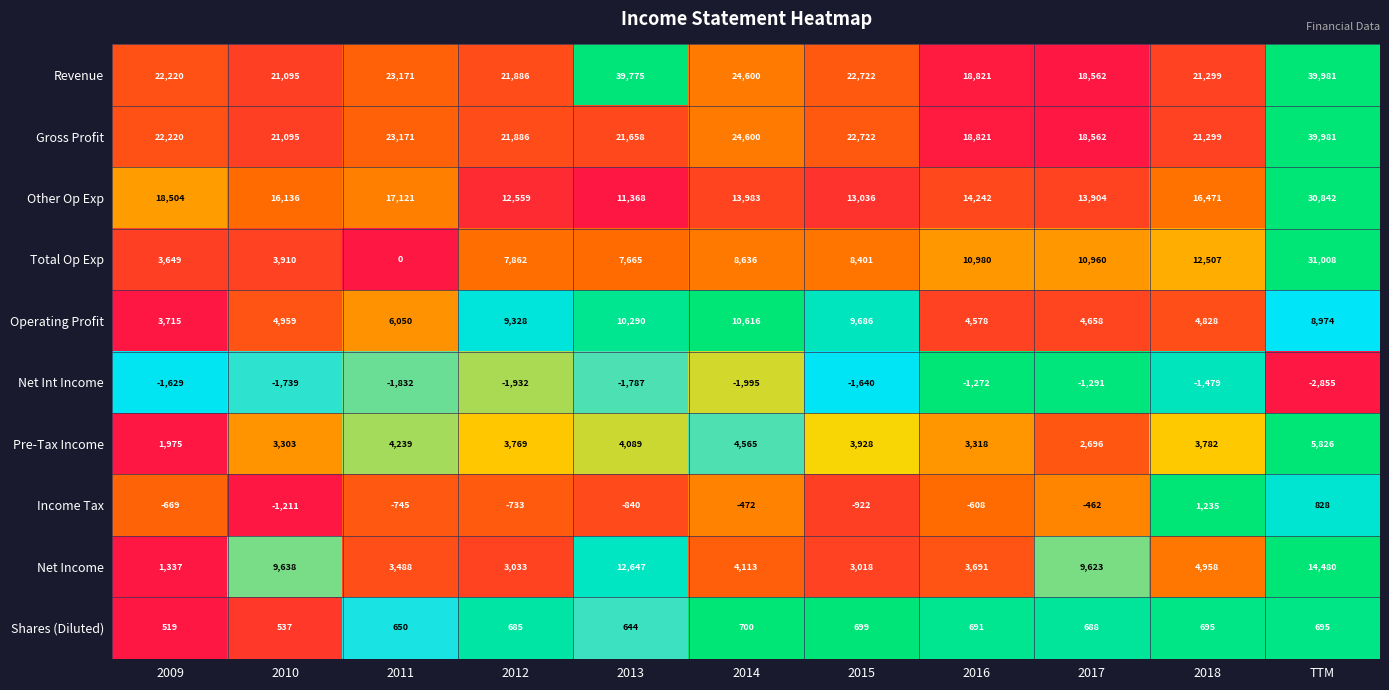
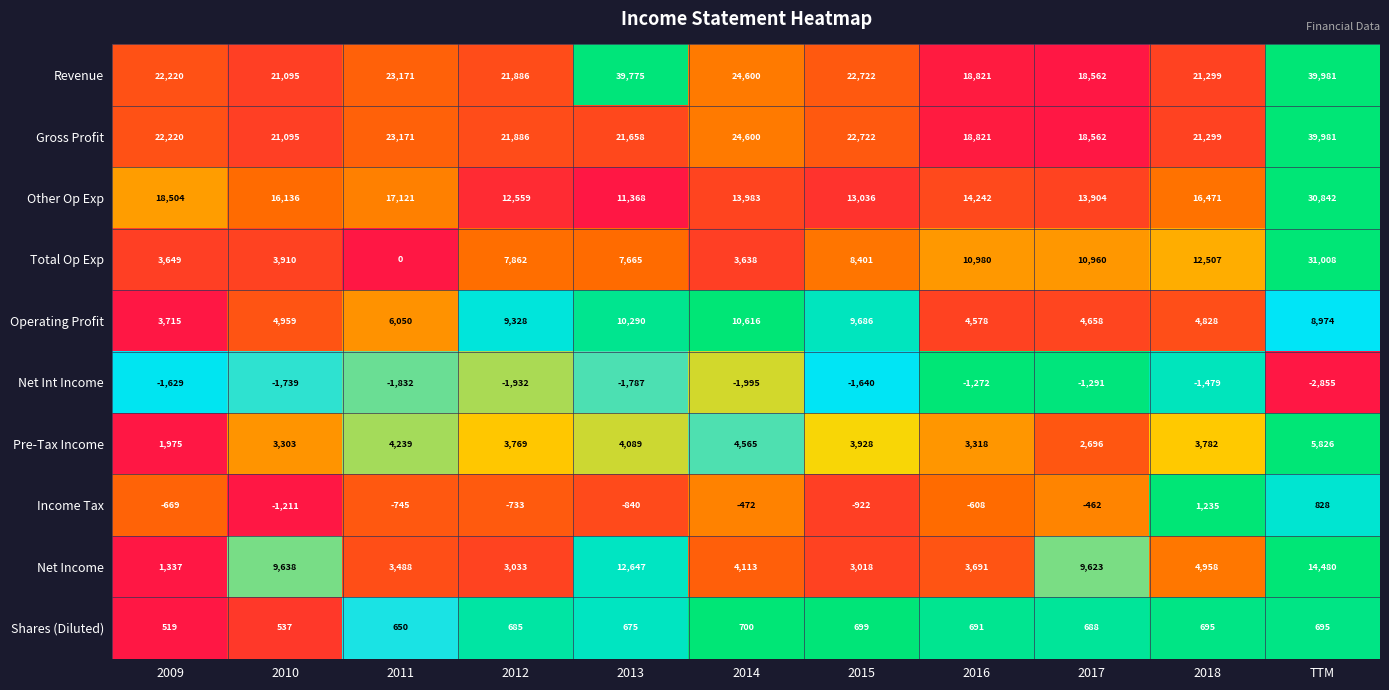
Total Op Exp, 2014: 8,636 -> 3,638
Shares (Diluted), 2013: 644 -> 675
